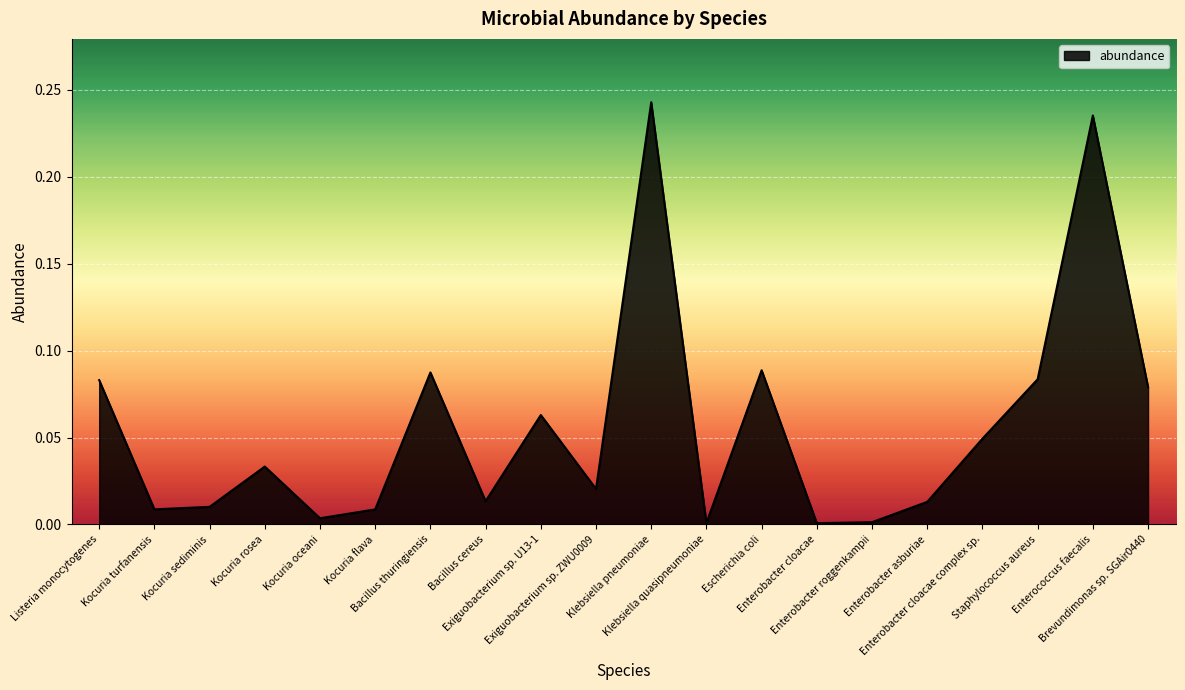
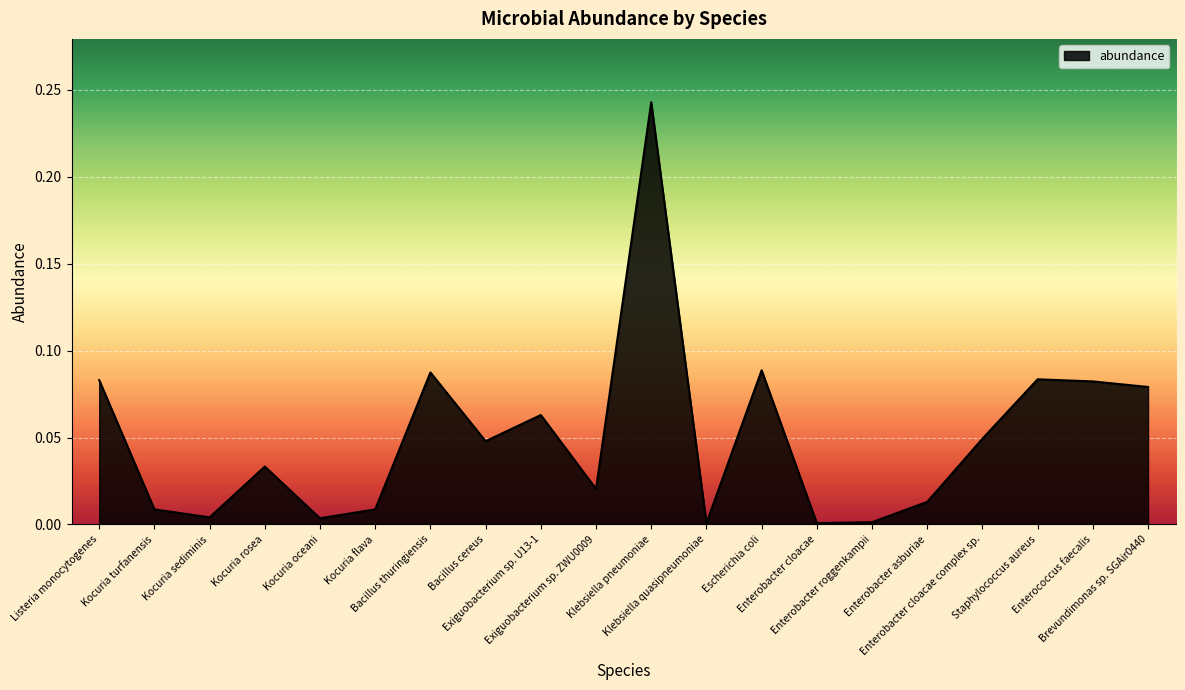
Kocuria sediminis: 0.010 -> 0.004
Bacillus cereus: 0.013 -> 0.048
Enterococcus faecalis: 0.235 -> 0.082
